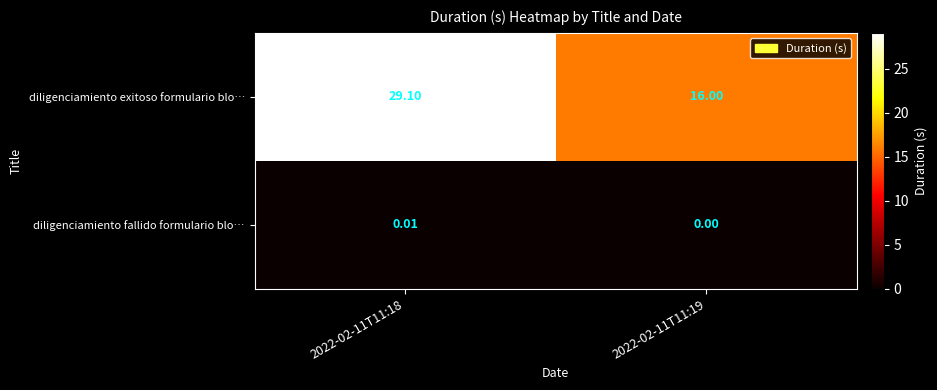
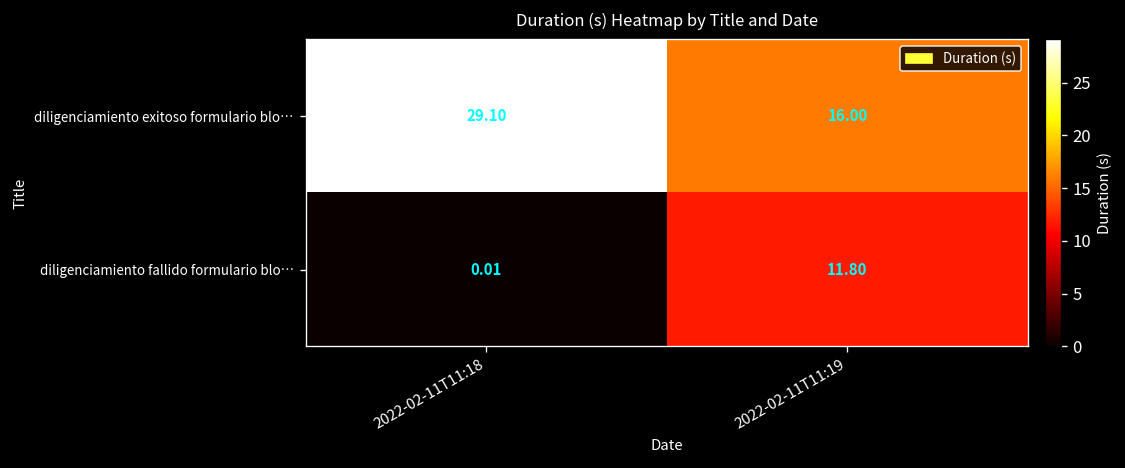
diligenciamiento fallido formulario blo…, 2022-02-11T11:19: 0.00 -> 11.80
